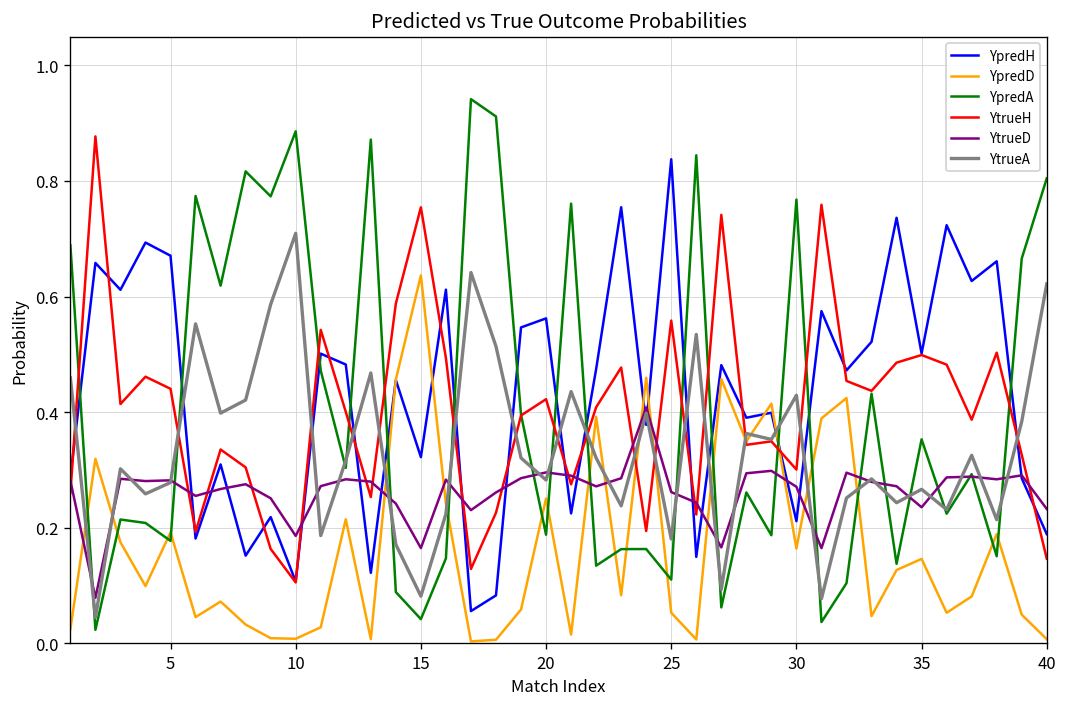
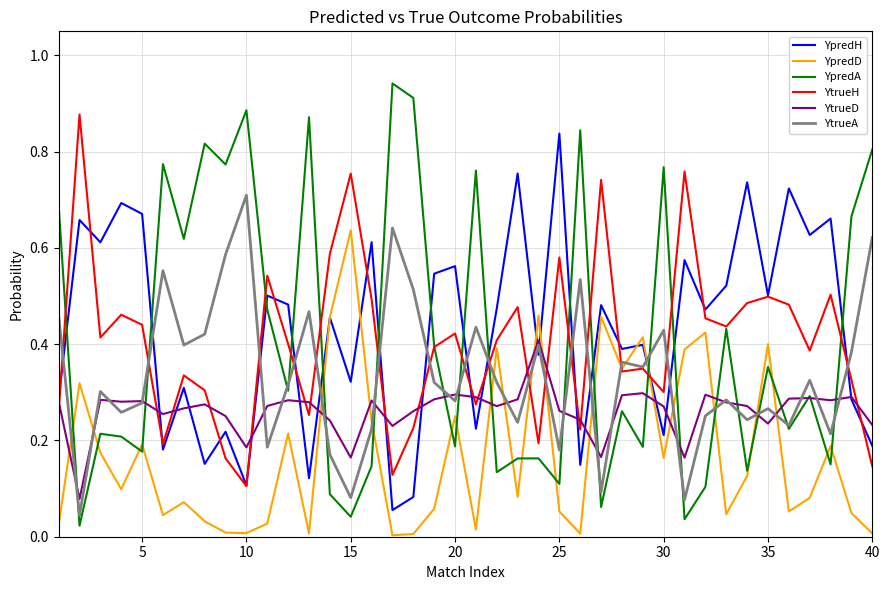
YtrueH, 25: 0.56 -> 0.58
YpredD, 35: 0.15 -> 0.40
